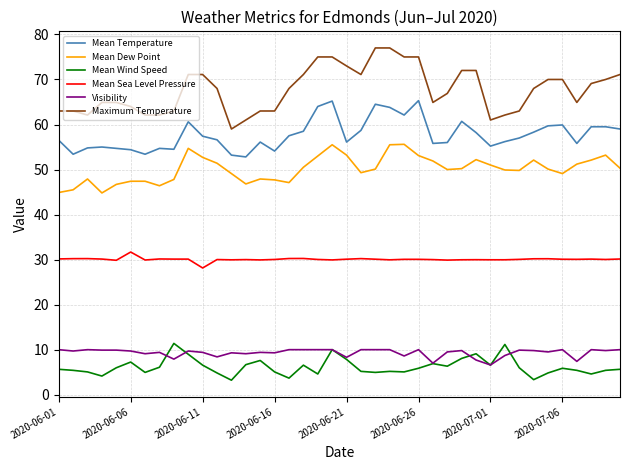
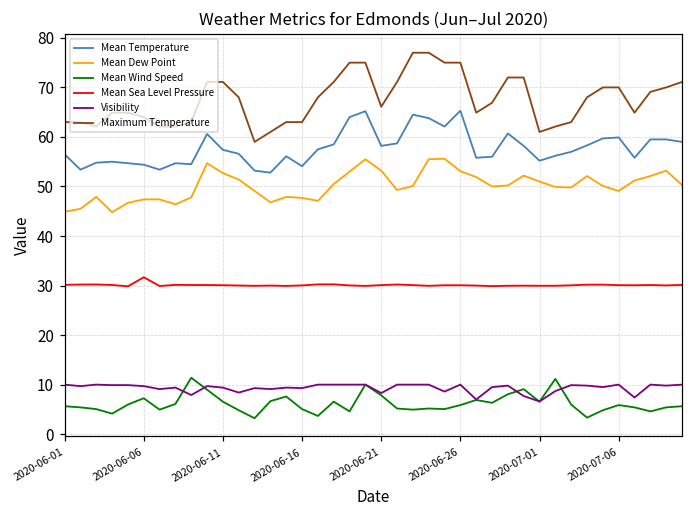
Mean Sea Level Pressure, 2020-06-11: 28 -> 30
Mean Temperature, 2020-06-21: 56 -> 58
Maximum Temperature, 2020-06-21: 73 -> 66
